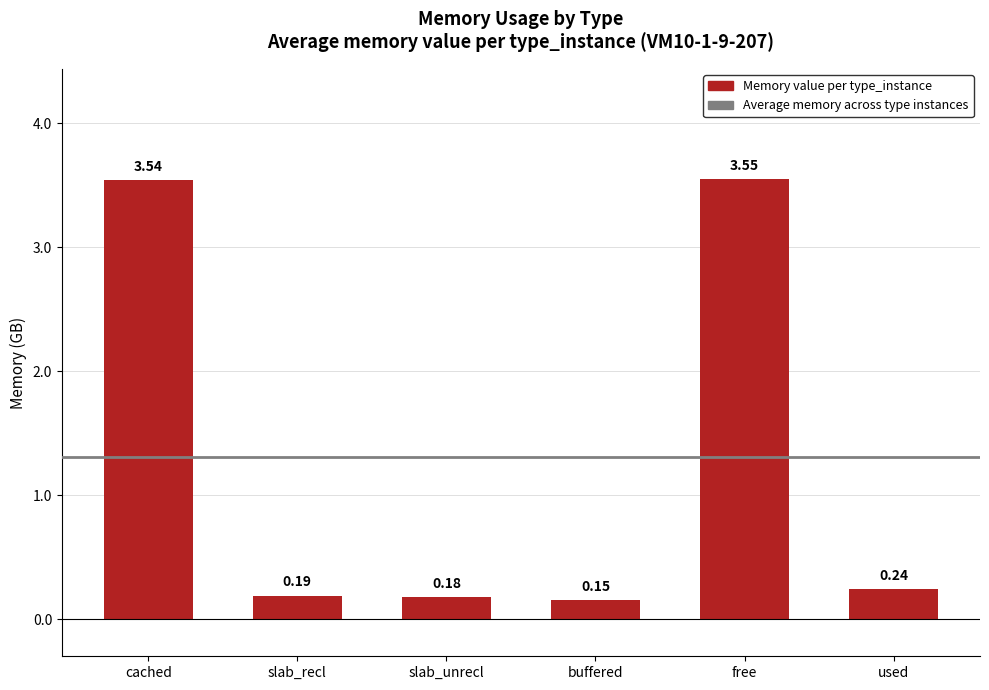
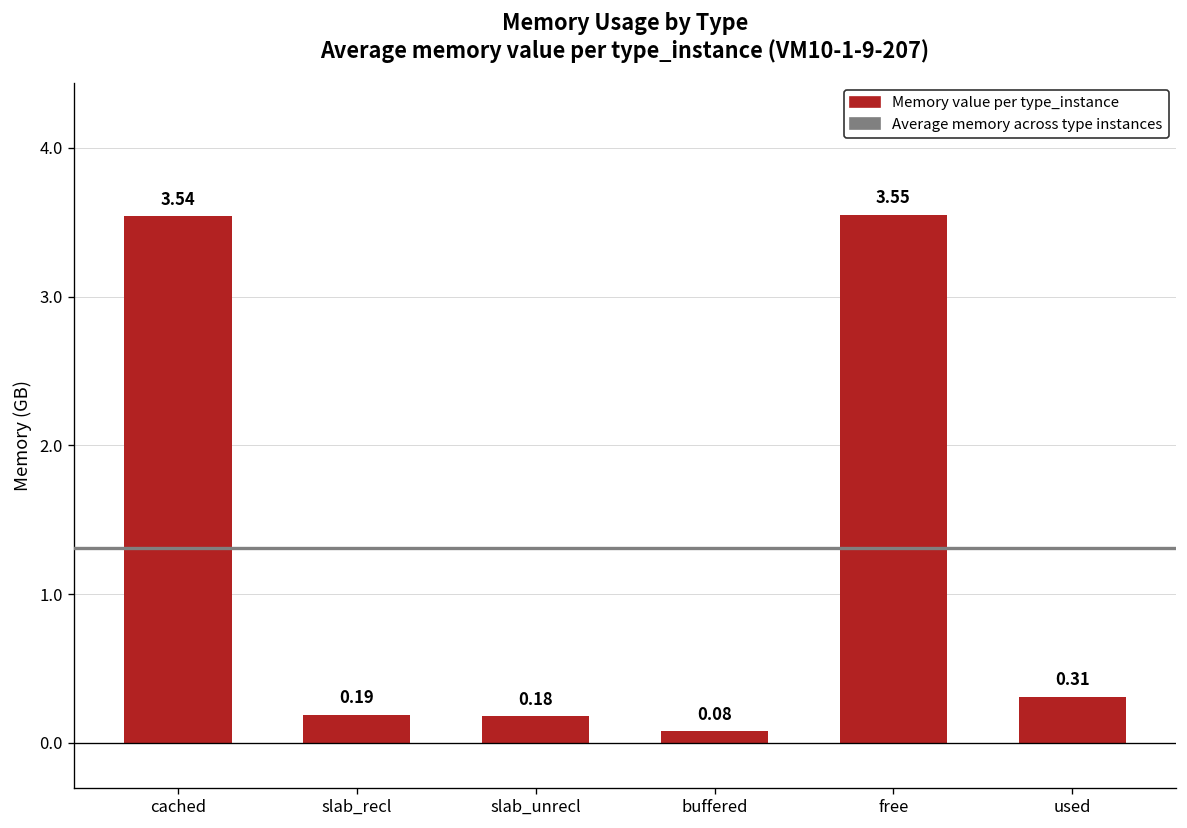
buffered: 0.15 -> 0.08
used: 0.24 -> 0.31
